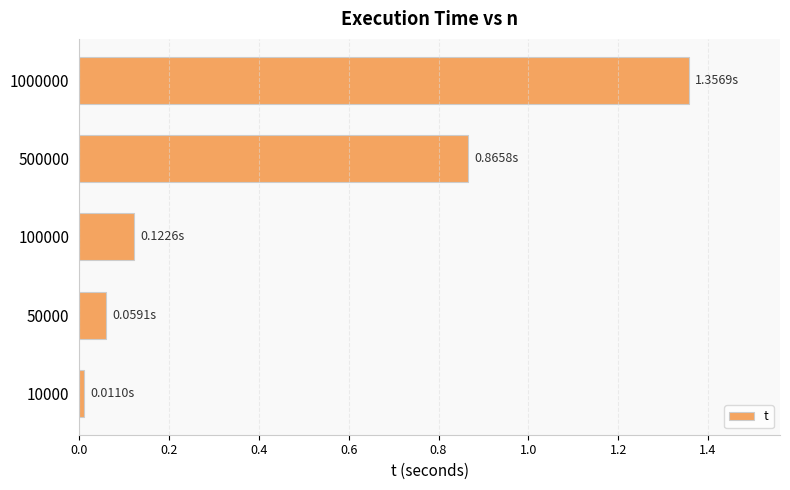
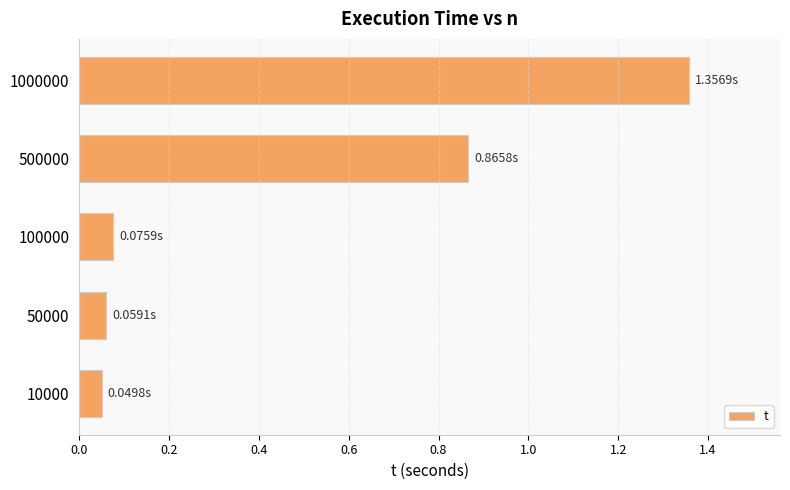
100000: 0.1226s -> 0.0759s
10000: 0.0110s -> 0.0498s
